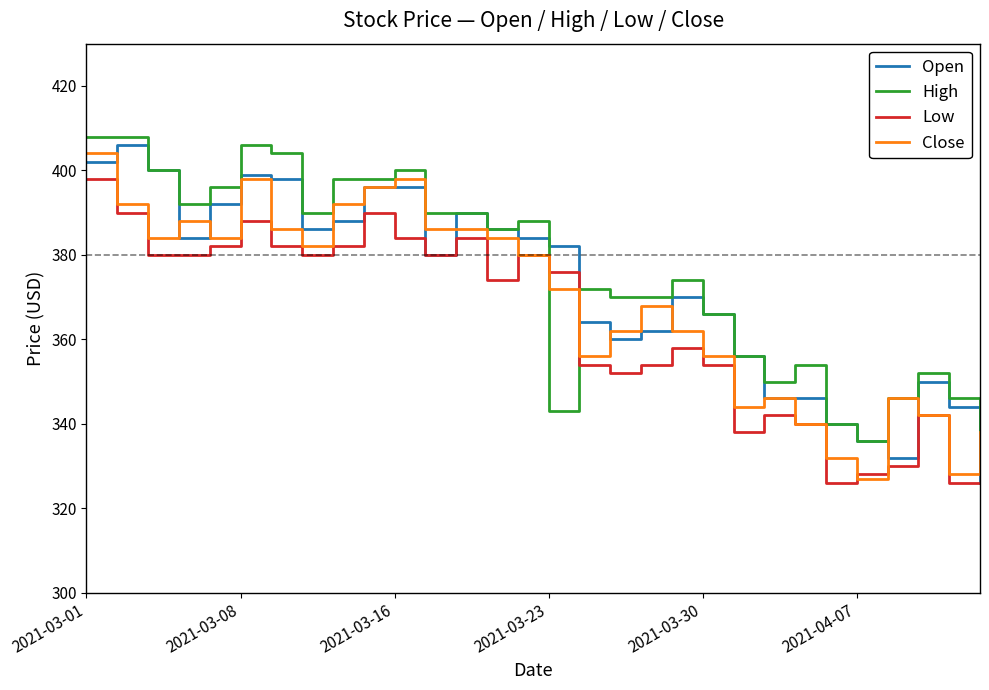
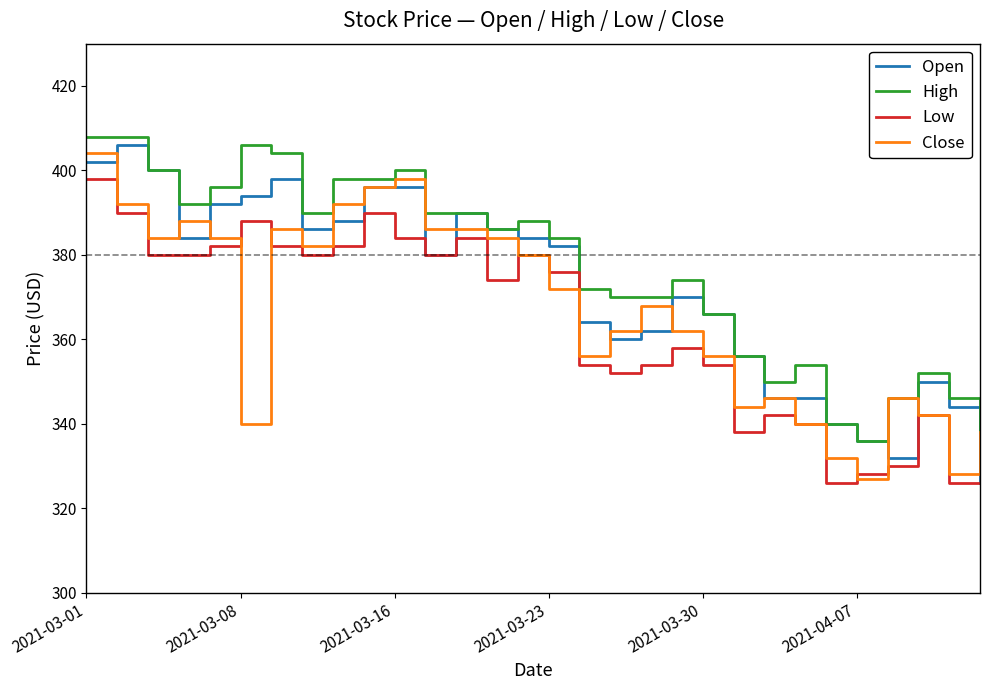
Open, 2021-03-08: 399 -> 394
Close, 2021-03-08: 398 -> 340
High, 2021-03-23: 343 -> 384
